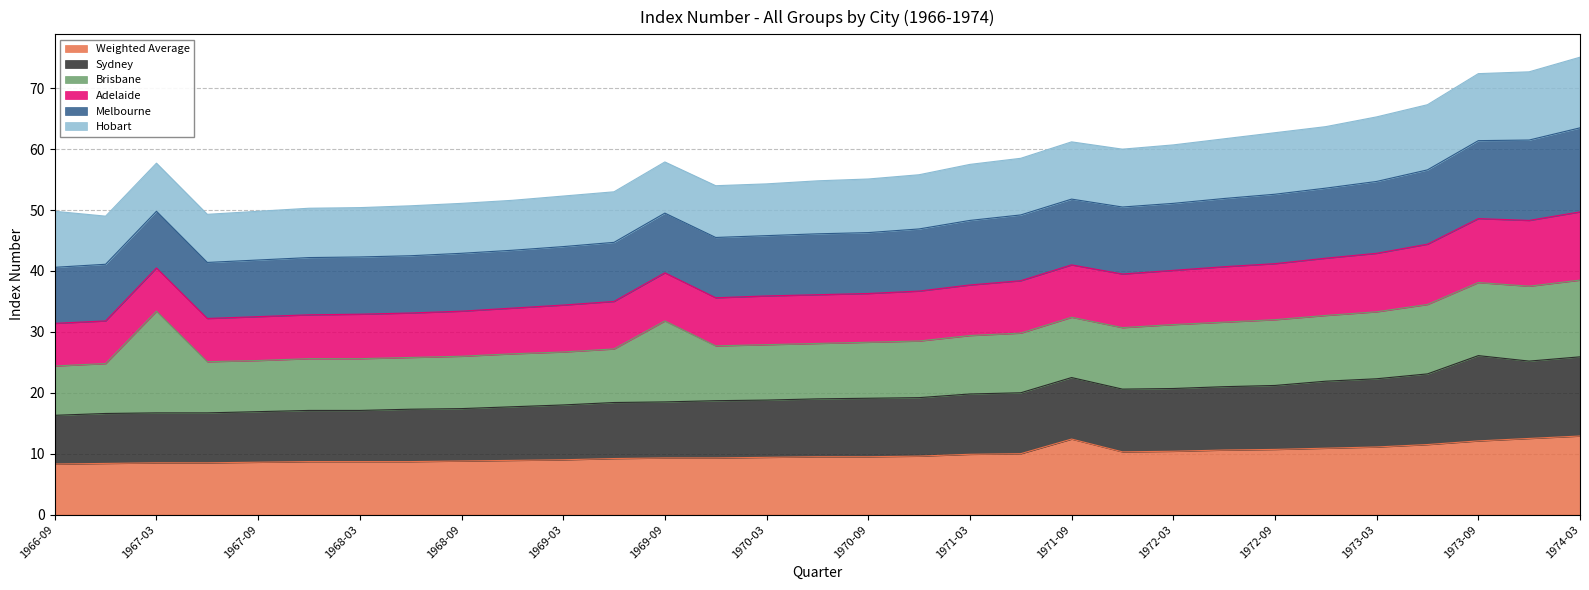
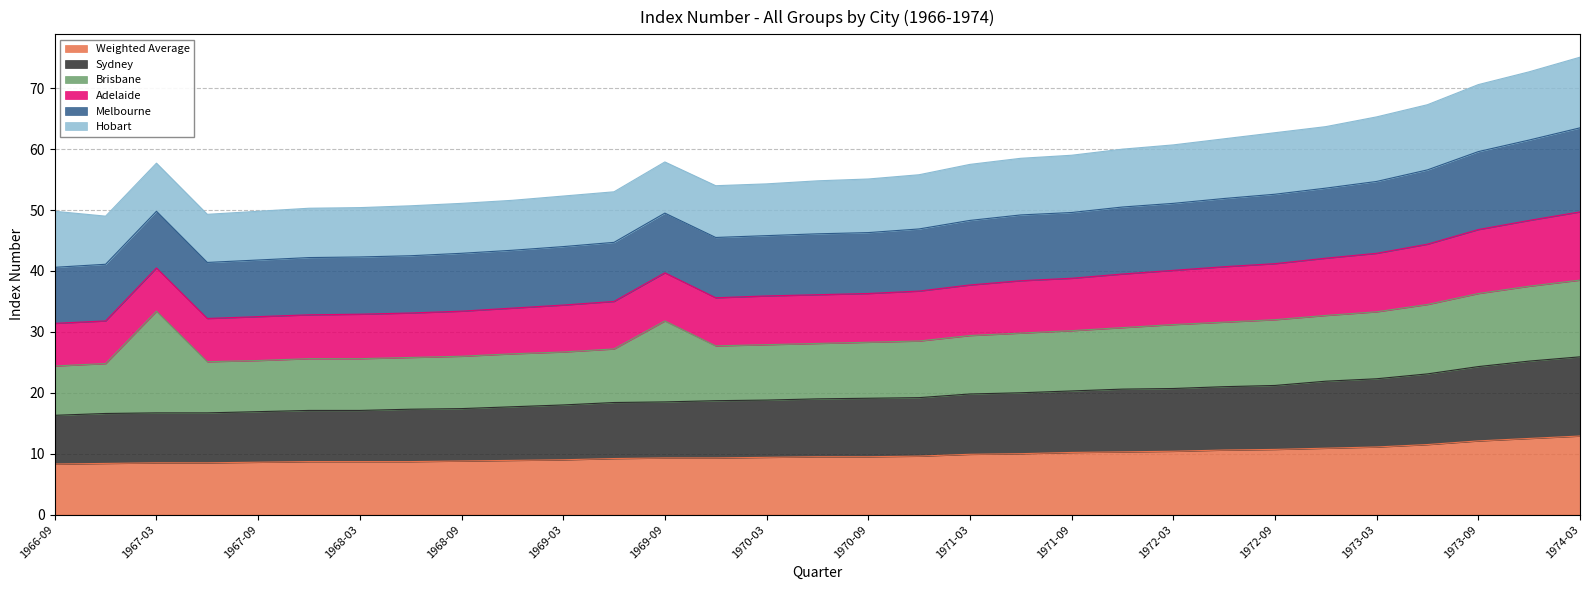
Weighted Average, 1971-09: 12 -> 10
Sydney, 1973-09: 14 -> 12
